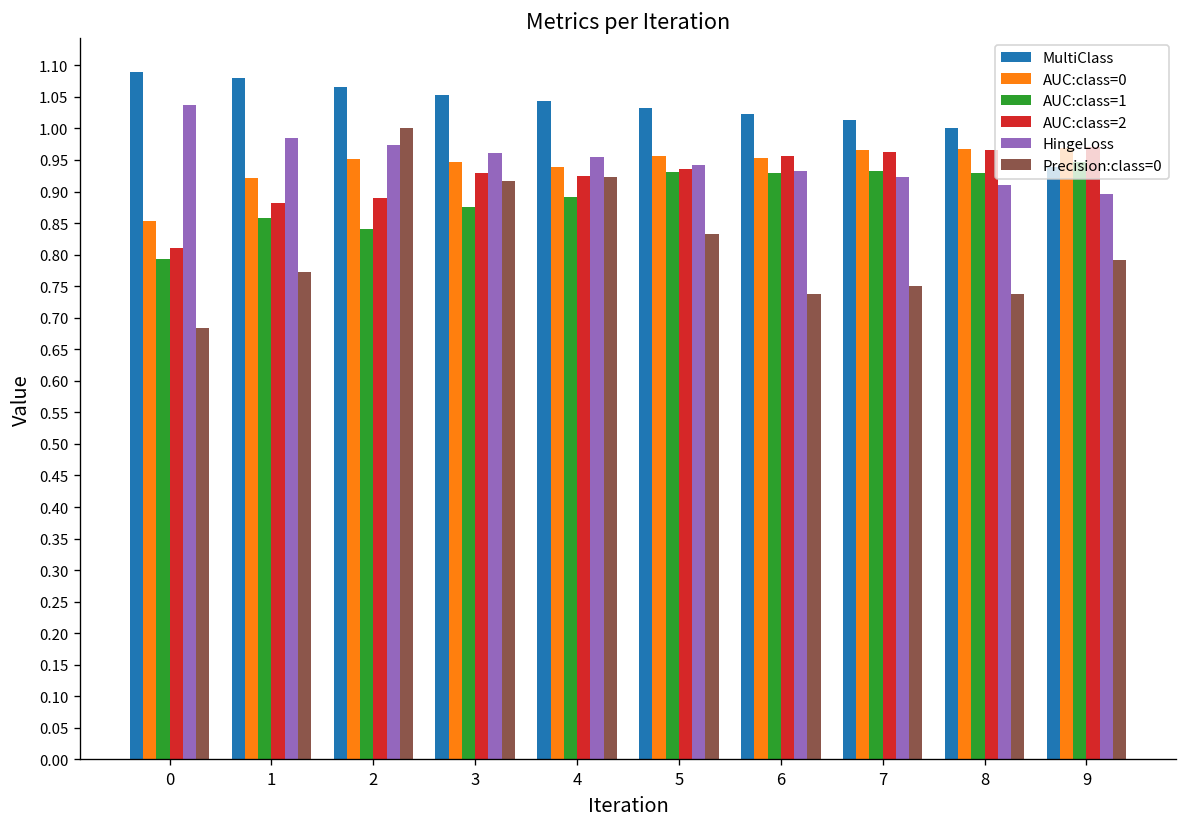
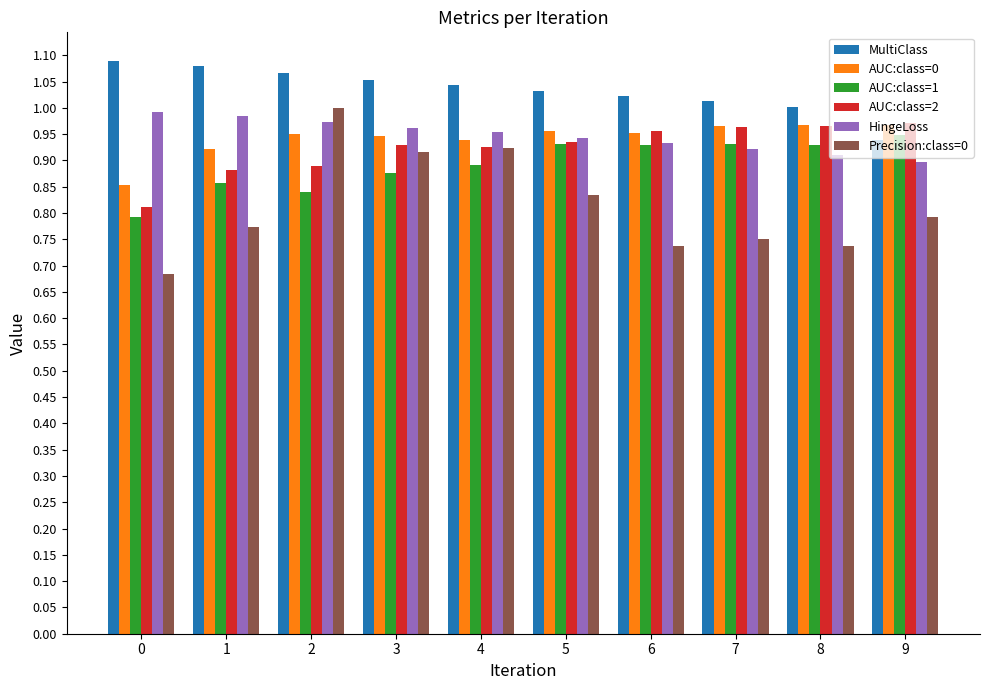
HingeLoss, 0: 1.04 -> 0.99
